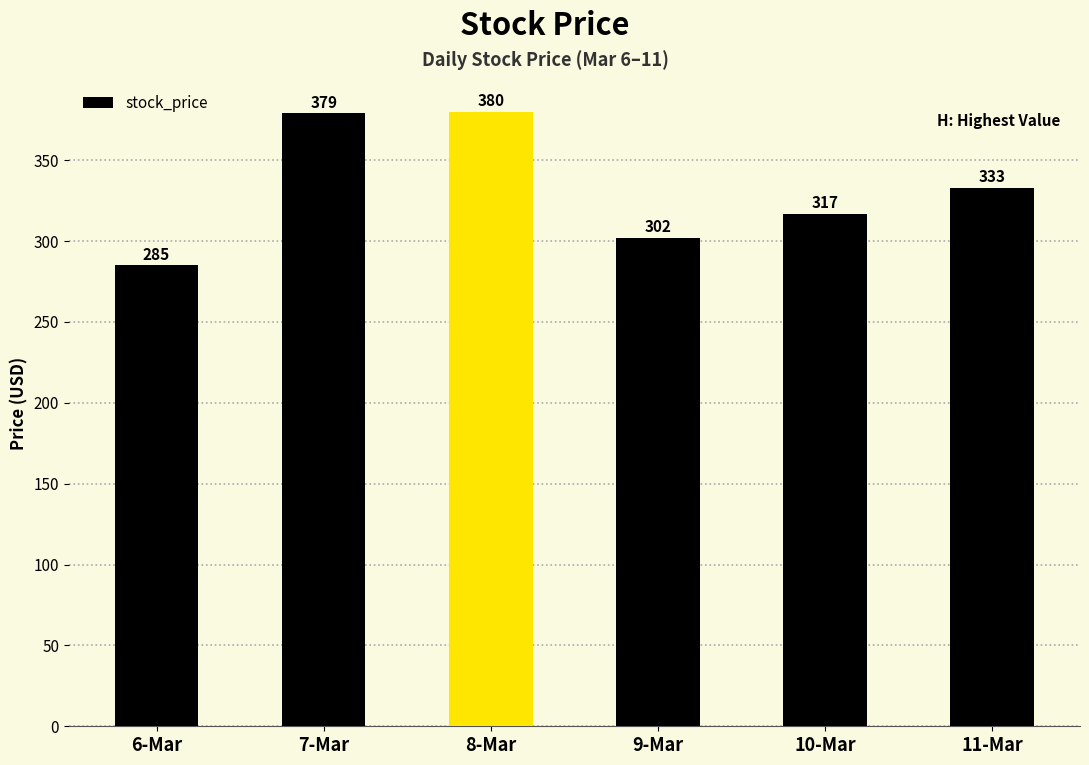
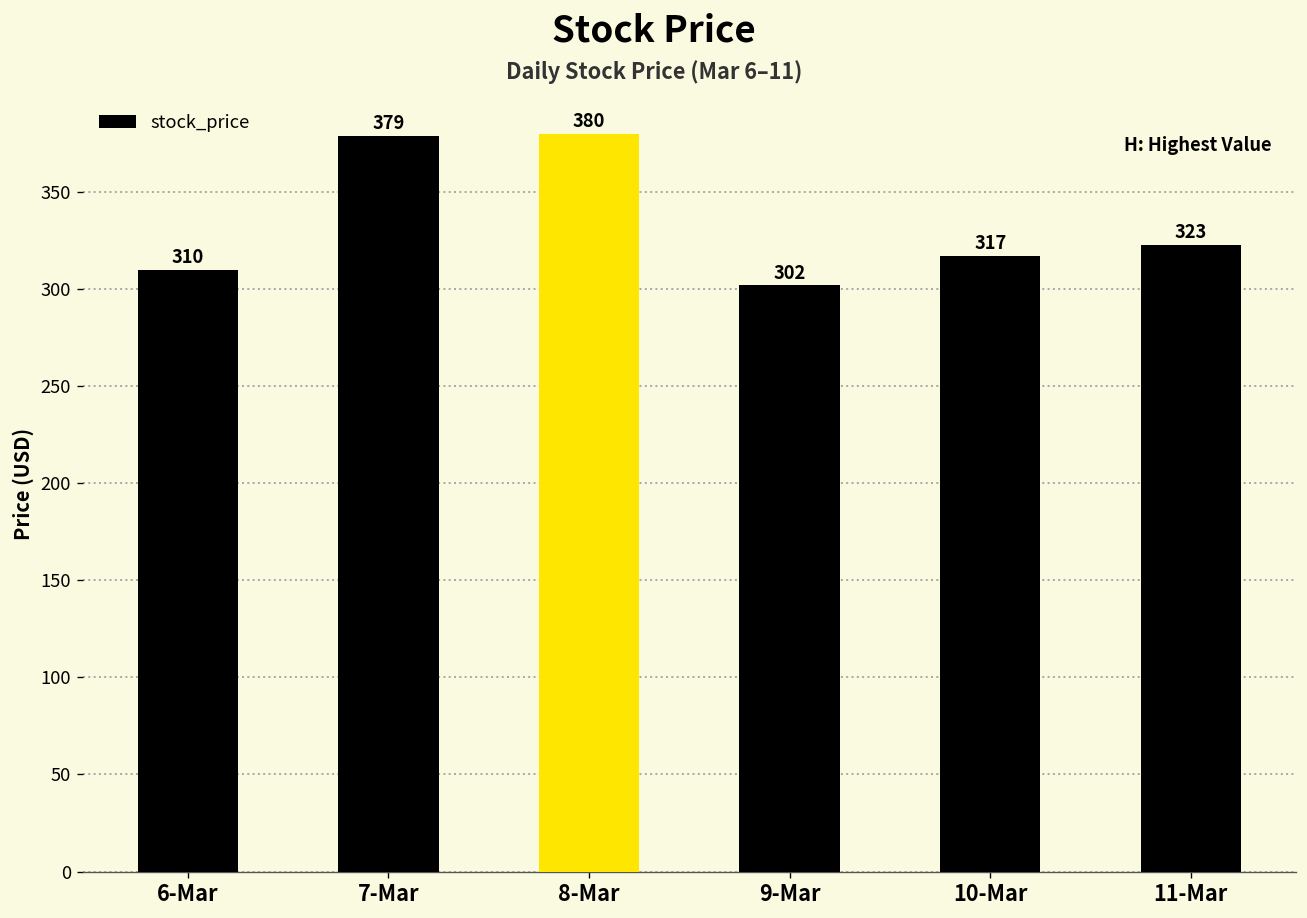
6-Mar: 285 -> 310
11-Mar: 333 -> 323
